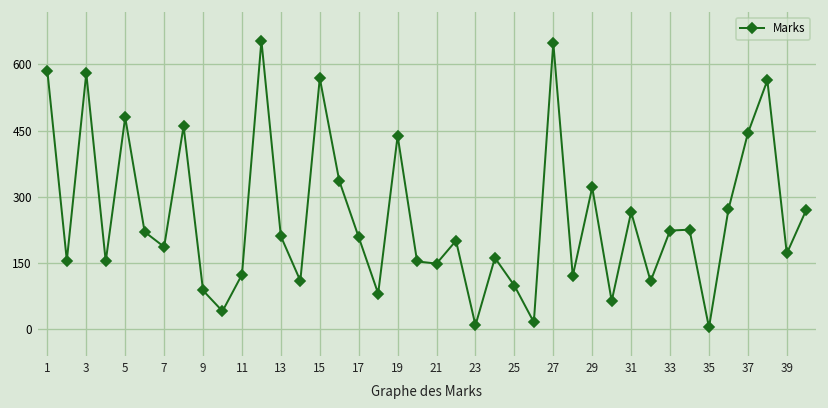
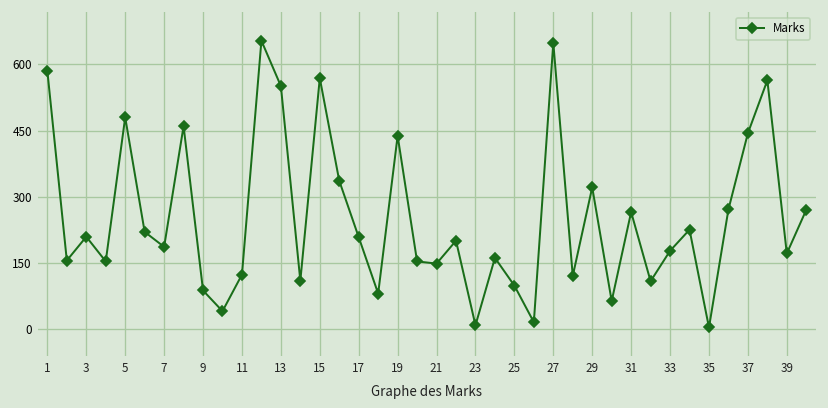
3: 580 -> 210
13: 210 -> 550
33: 220 -> 180
